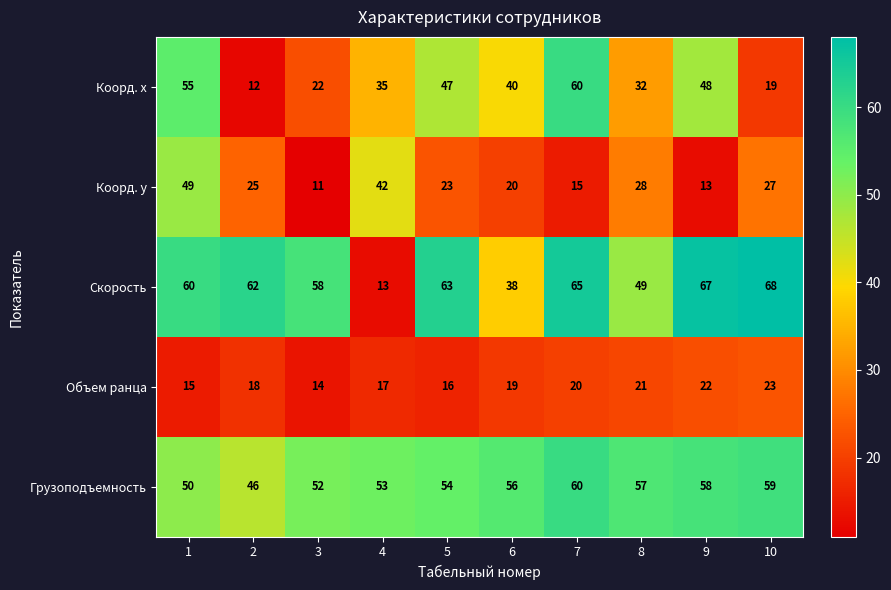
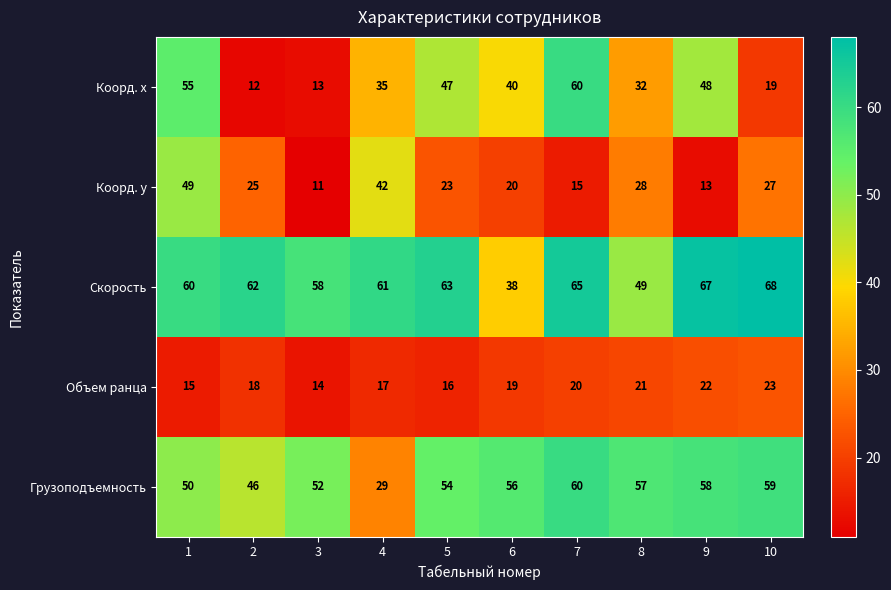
Коорд. x, 3: 22 -> 13
Скорость, 4: 13 -> 61
Грузоподъемность, 4: 53 -> 29
